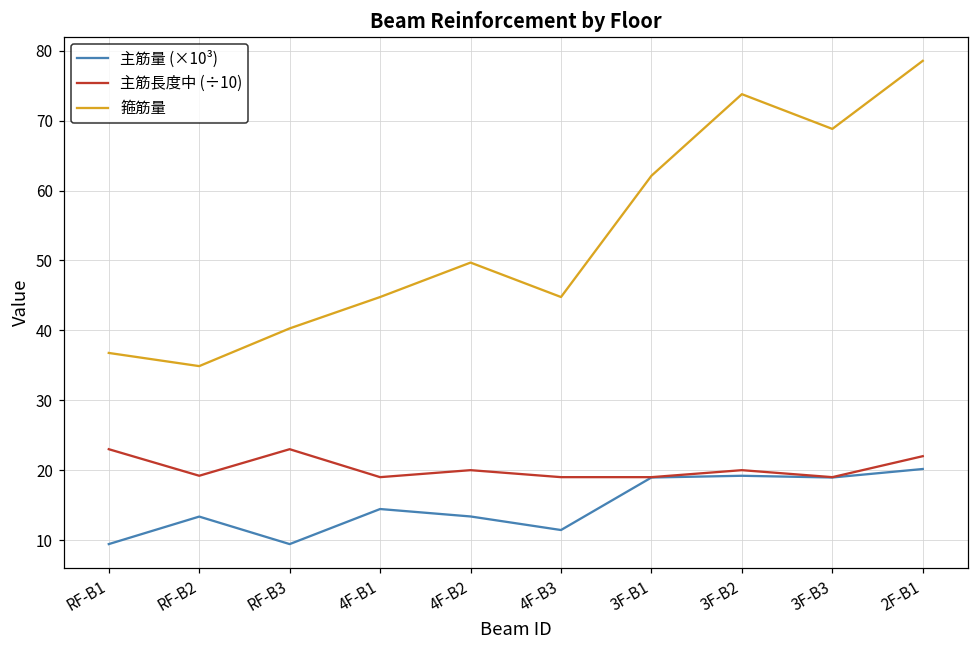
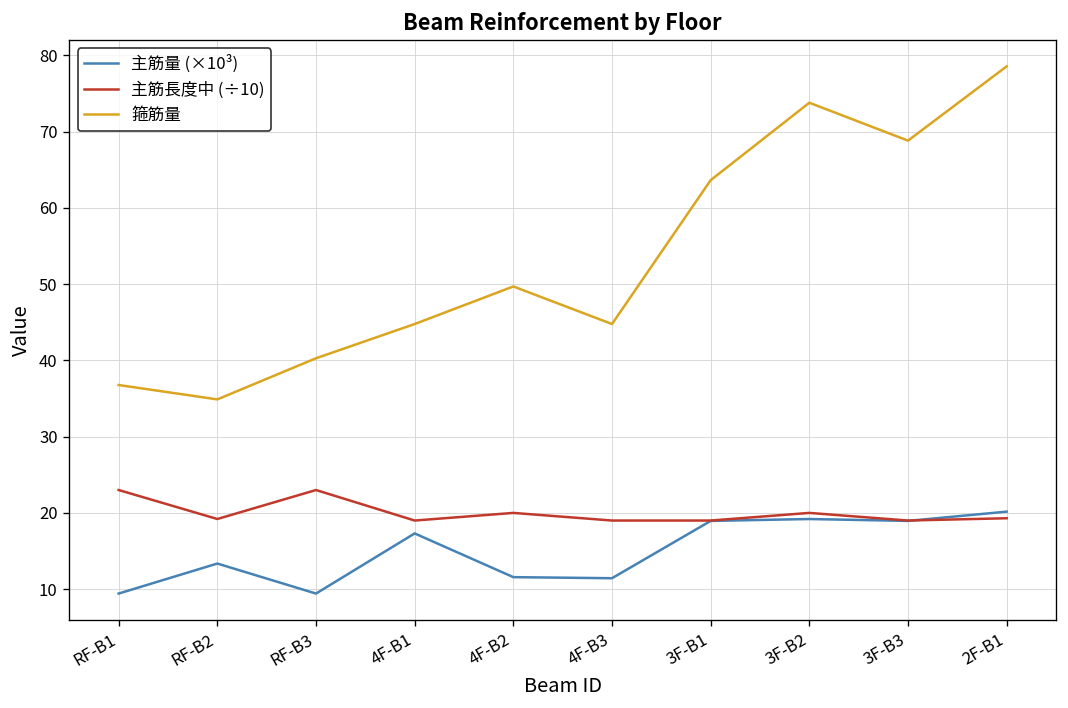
主筋量 (×10³), 4F-B1: 14 -> 17
主筋量 (×10³), 4F-B2: 13 -> 12
箍筋量, 3F-B1: 62 -> 64
主筋長度中 (÷10), 2F-B1: 22 -> 19
